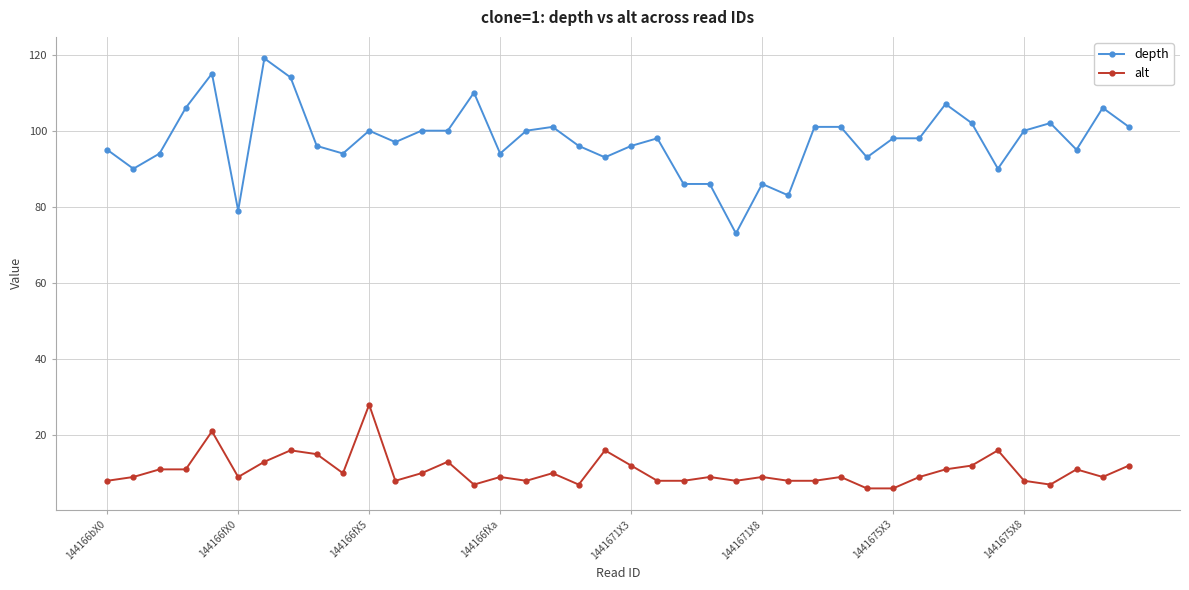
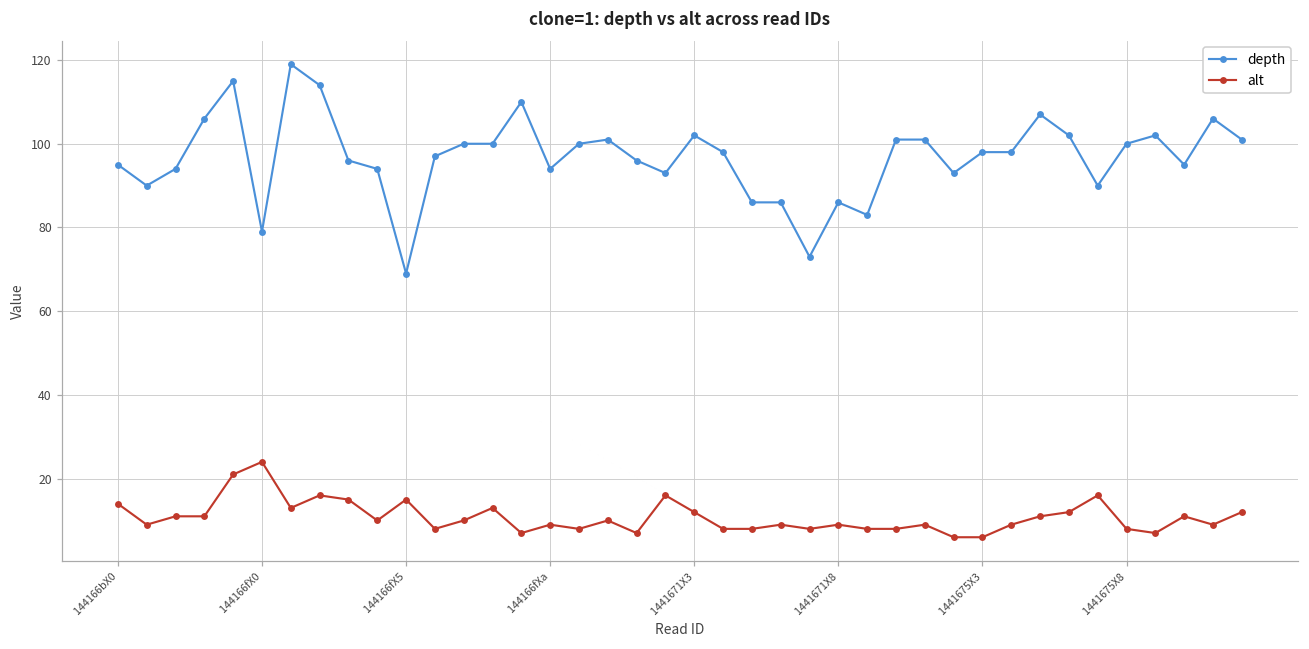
alt, 144166bX0: 8 -> 14
alt, 144166fX0: 9 -> 24
depth, 144166fX5: 100 -> 69
alt, 144166fX5: 28 -> 15
depth, 1441671X3: 96 -> 102
